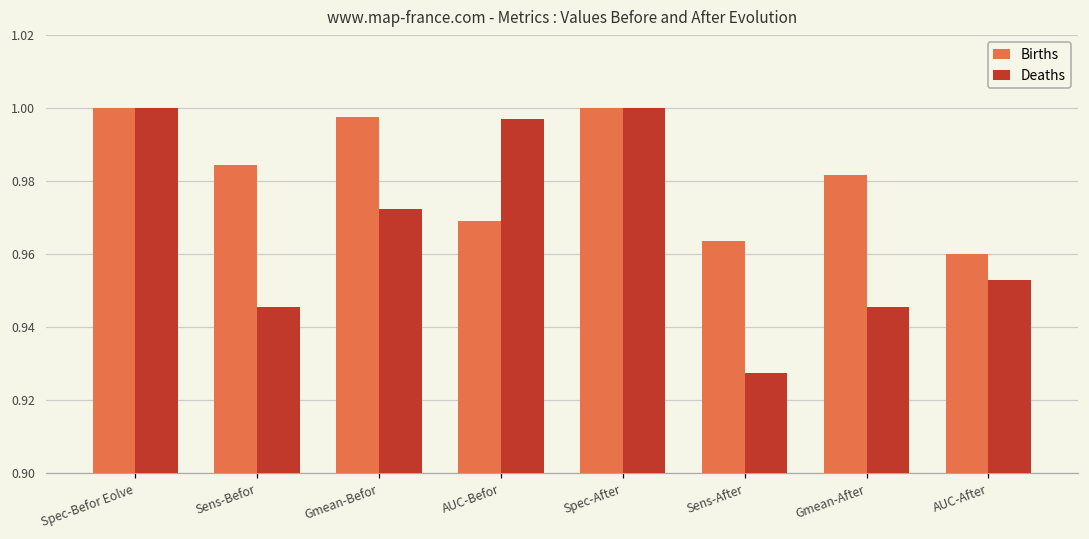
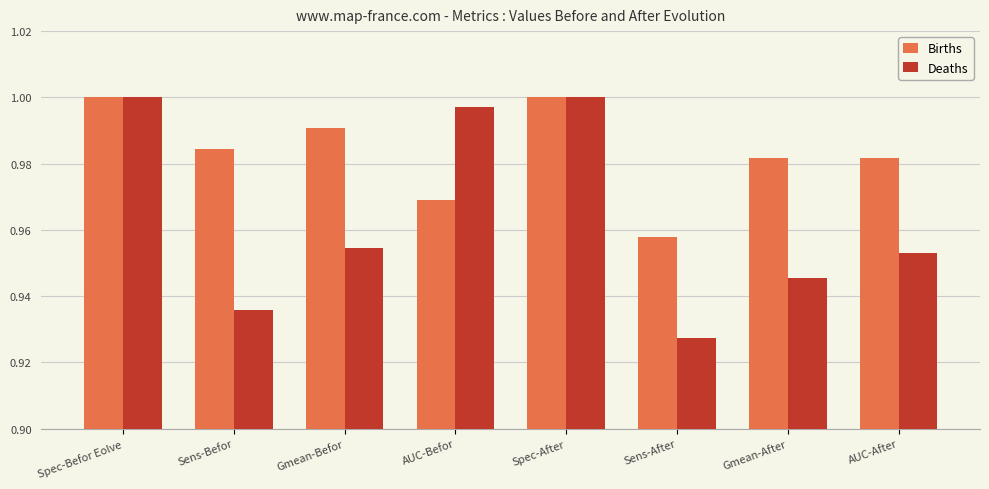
Deaths, Sens-Befor: 0.945 -> 0.936
Births, Gmean-Befor: 0.998 -> 0.991
Deaths, Gmean-Befor: 0.972 -> 0.955
Births, Sens-After: 0.964 -> 0.958
Births, AUC-After: 0.960 -> 0.982
